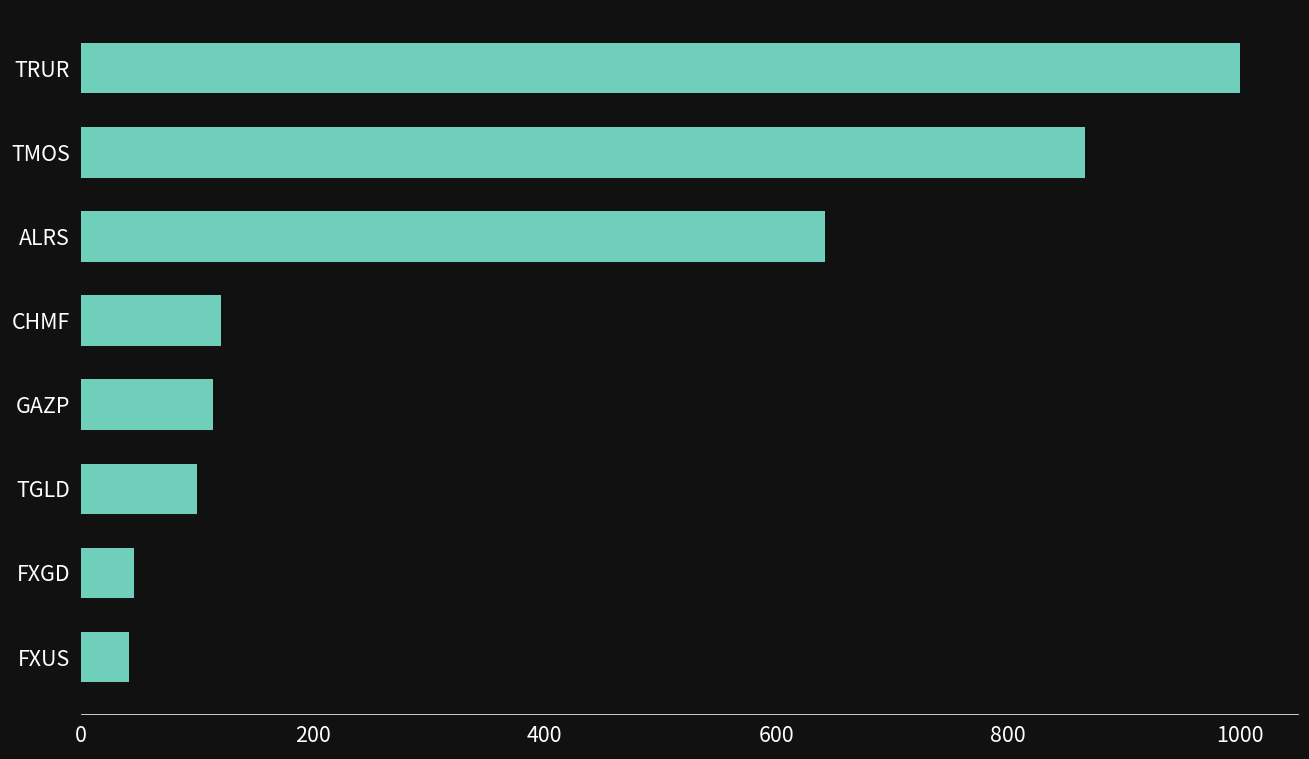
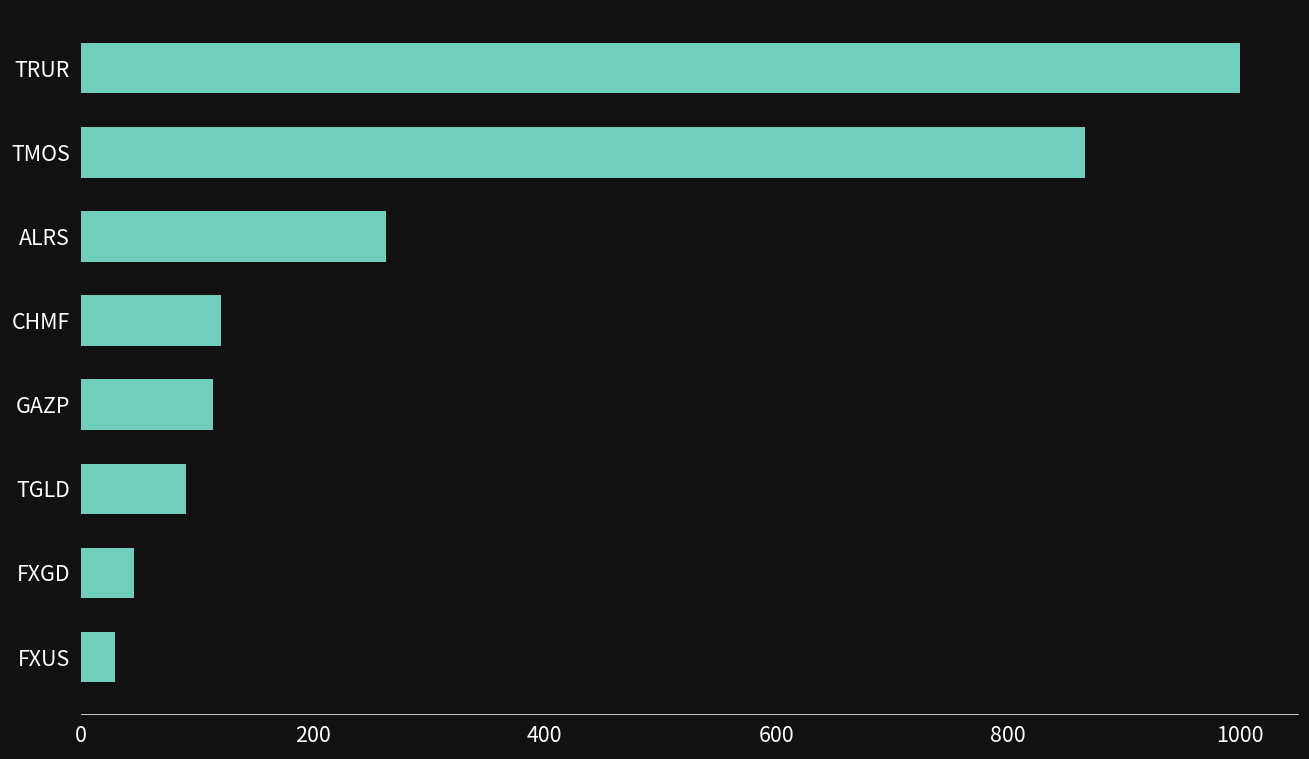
ALRS: 642 -> 263
TGLD: 100 -> 91
FXUS: 42 -> 30
